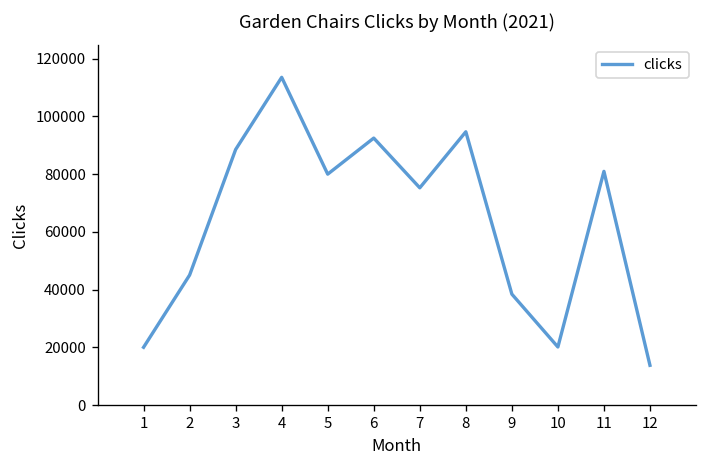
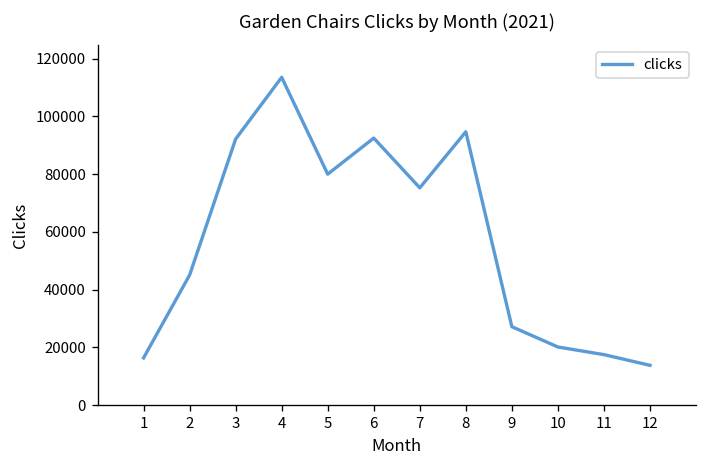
1: 20000 -> 16000
3: 89000 -> 92000
9: 38000 -> 27000
11: 81000 -> 18000
